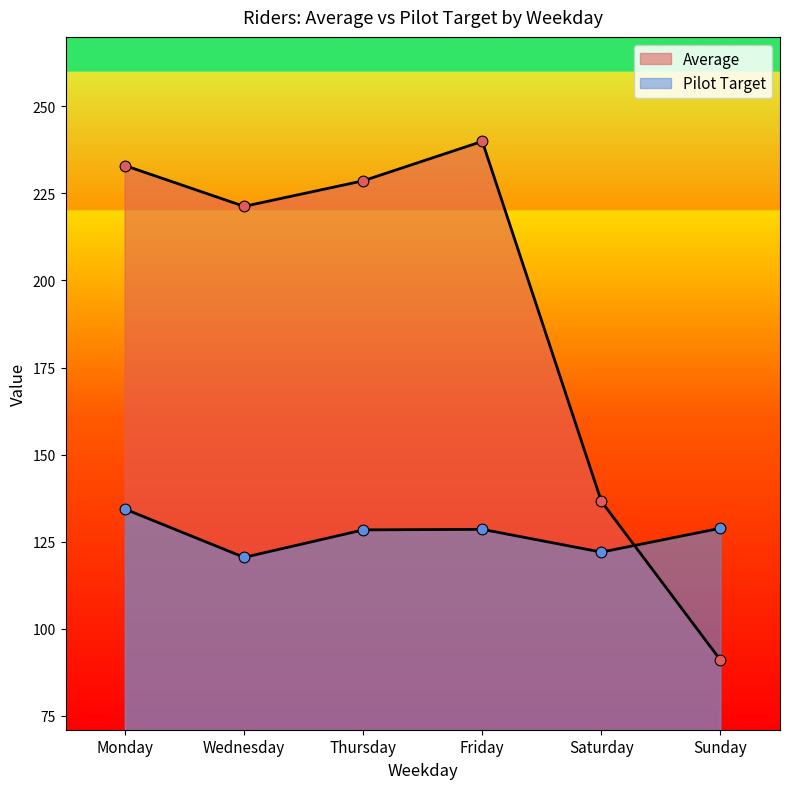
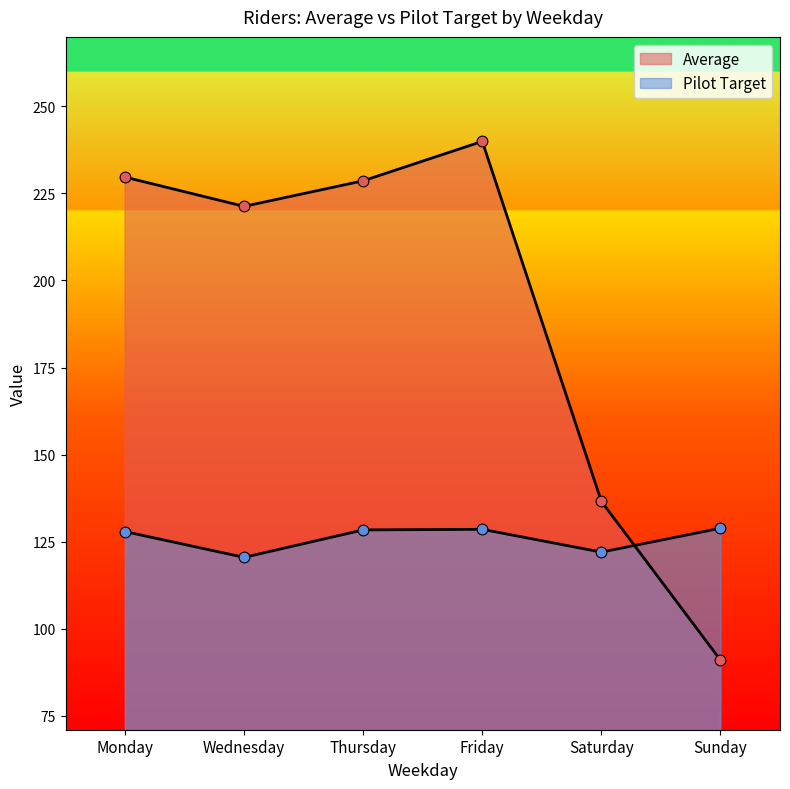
Average, Monday: 233 -> 230
Pilot Target, Monday: 134 -> 128
